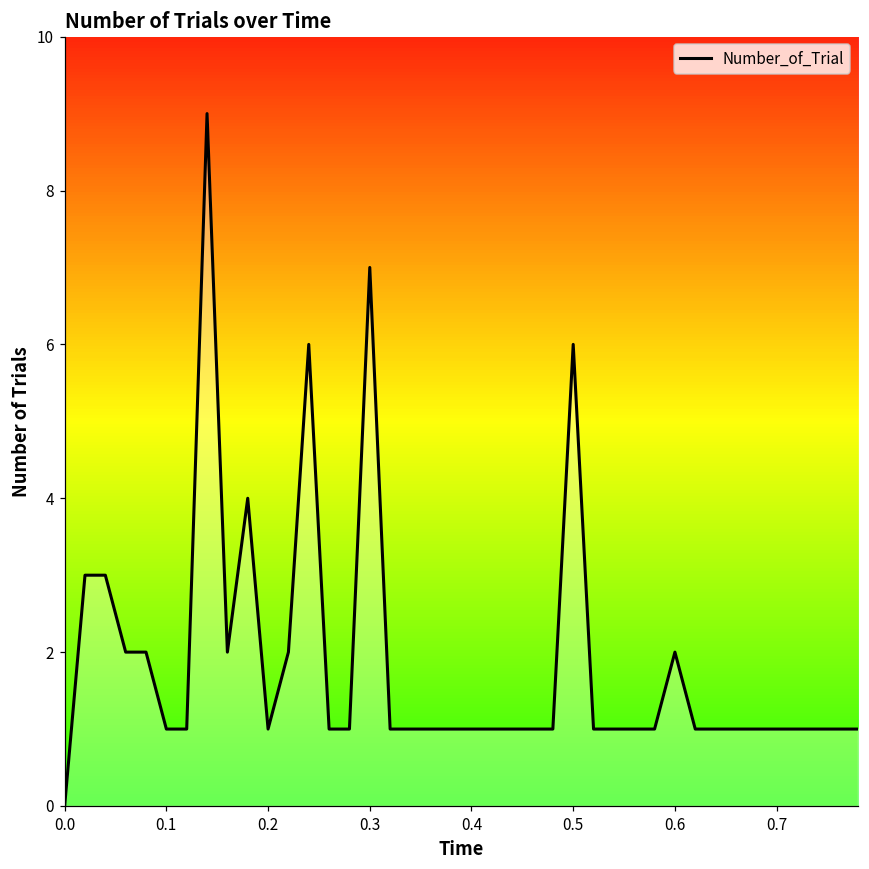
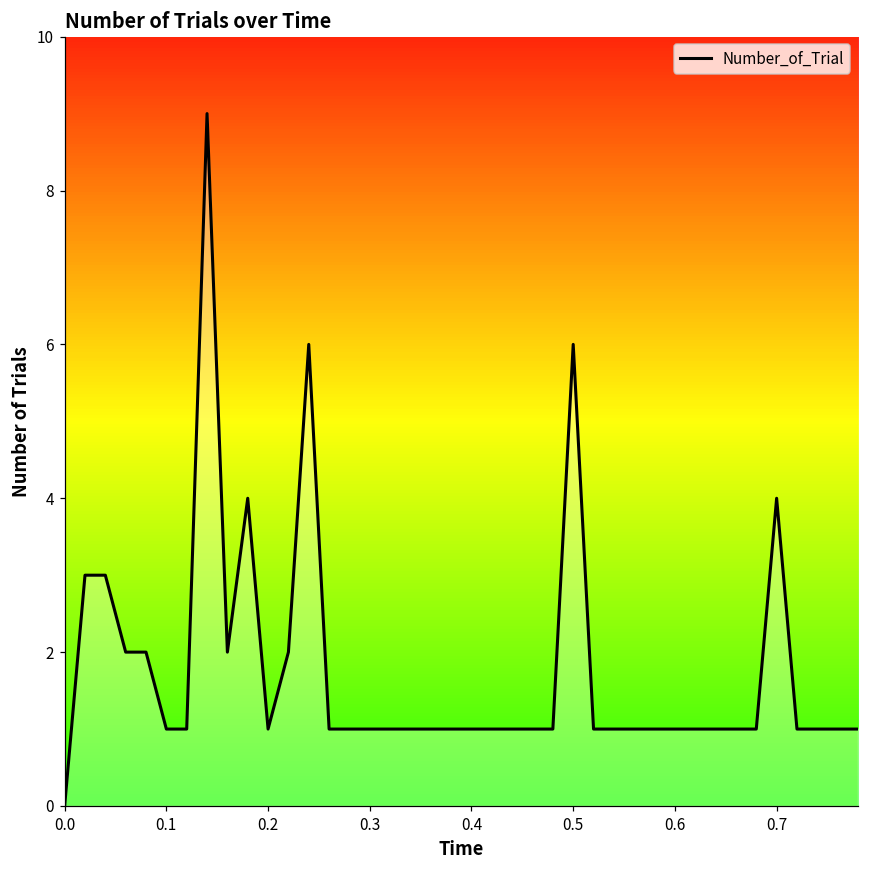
0.3: 7 -> 1
0.6: 2 -> 1
0.7: 1 -> 4
